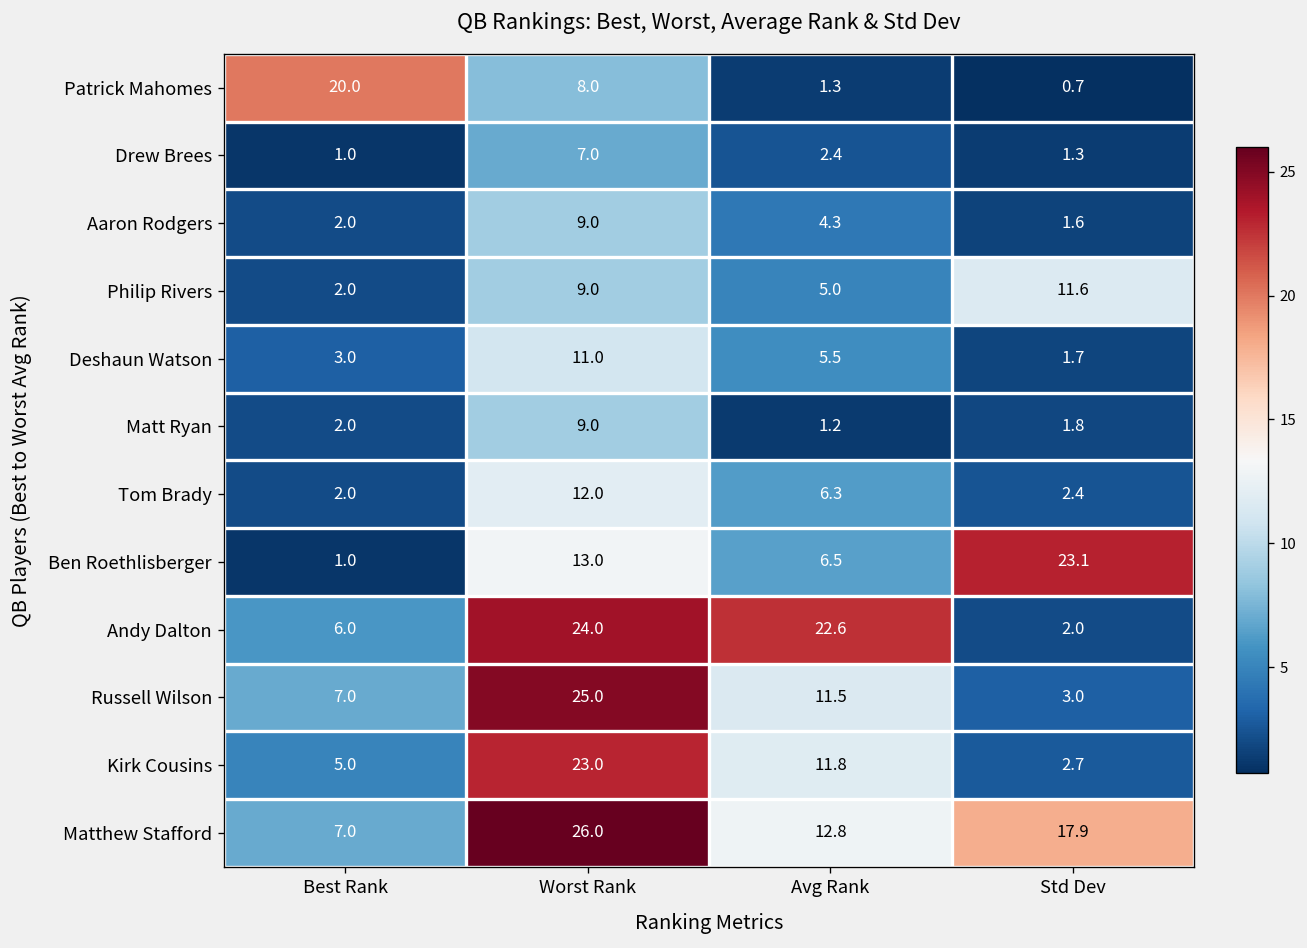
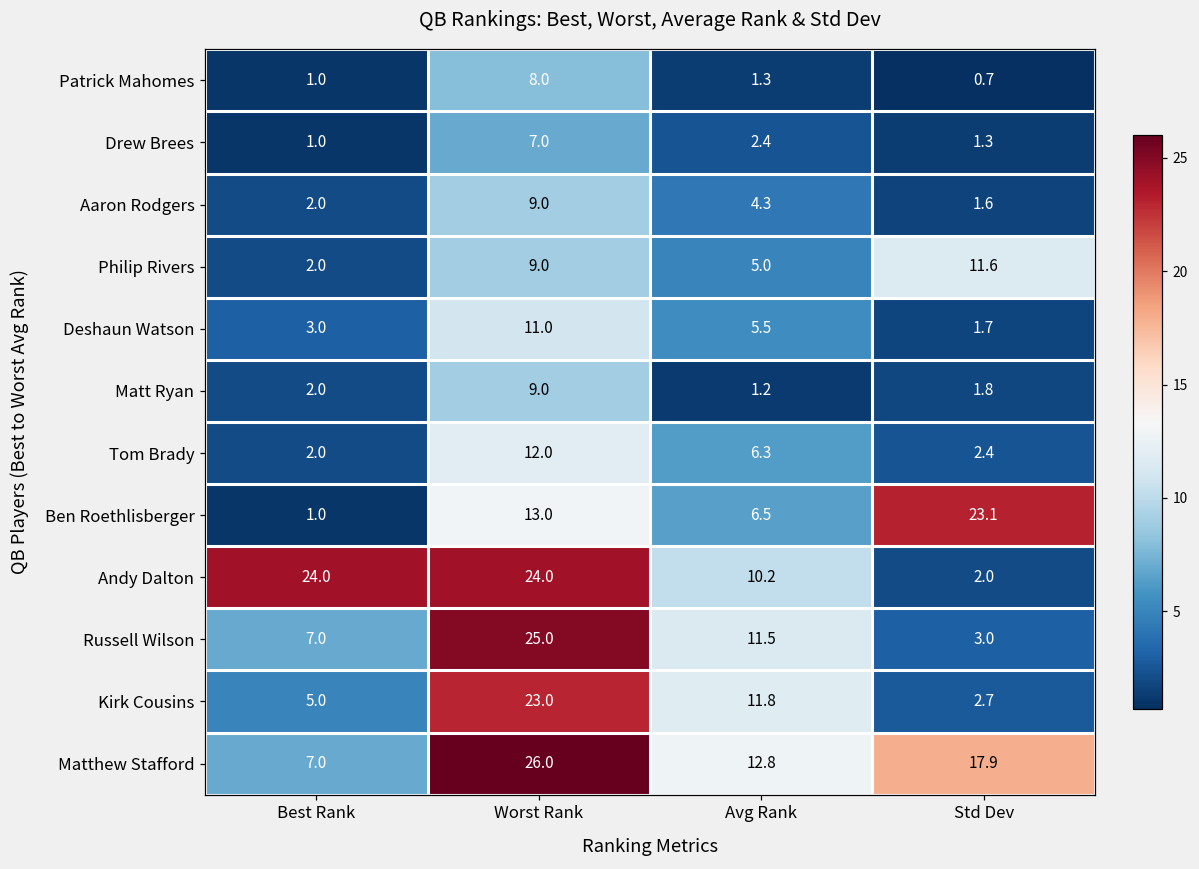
Patrick Mahomes, Best Rank: 20.0 -> 1.0
Andy Dalton, Best Rank: 6.0 -> 24.0
Andy Dalton, Avg Rank: 22.6 -> 10.2
